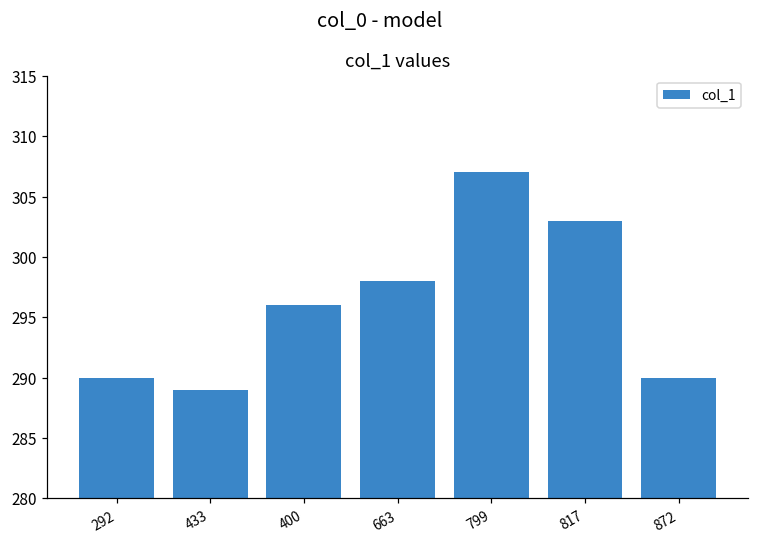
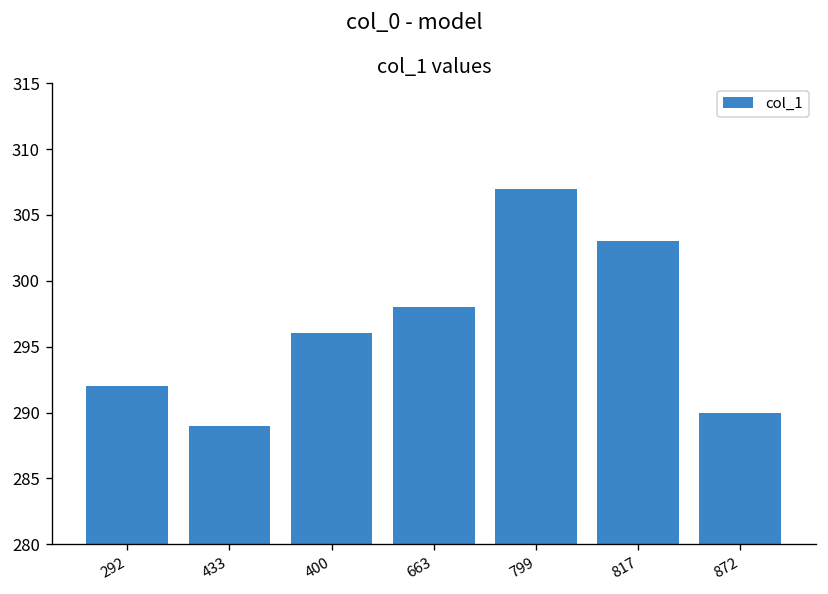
292: 290 -> 292
